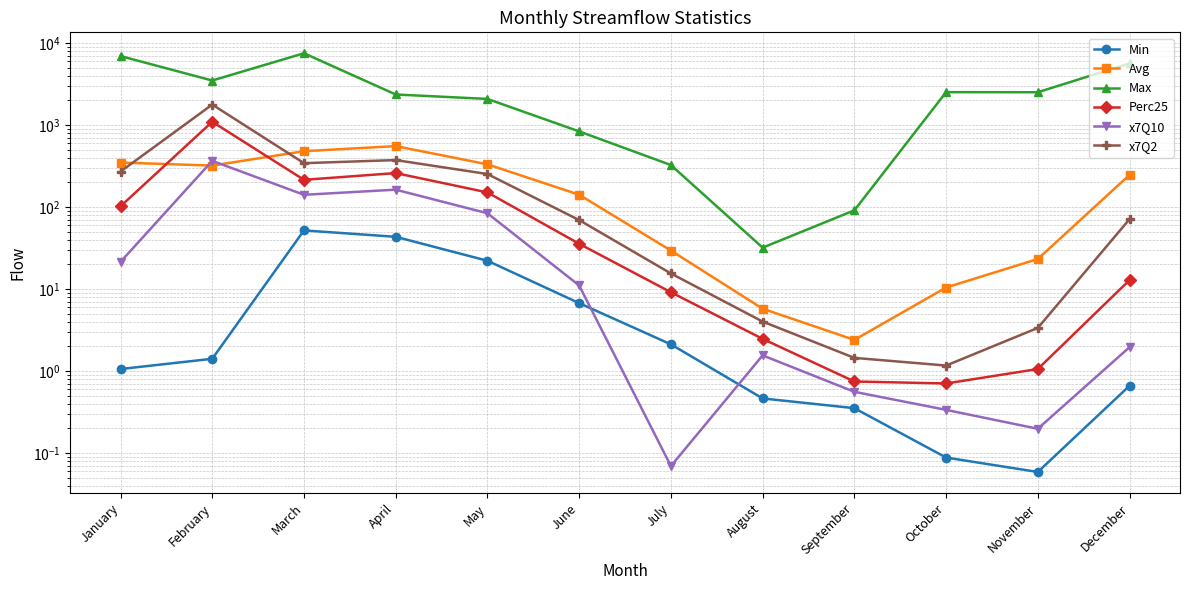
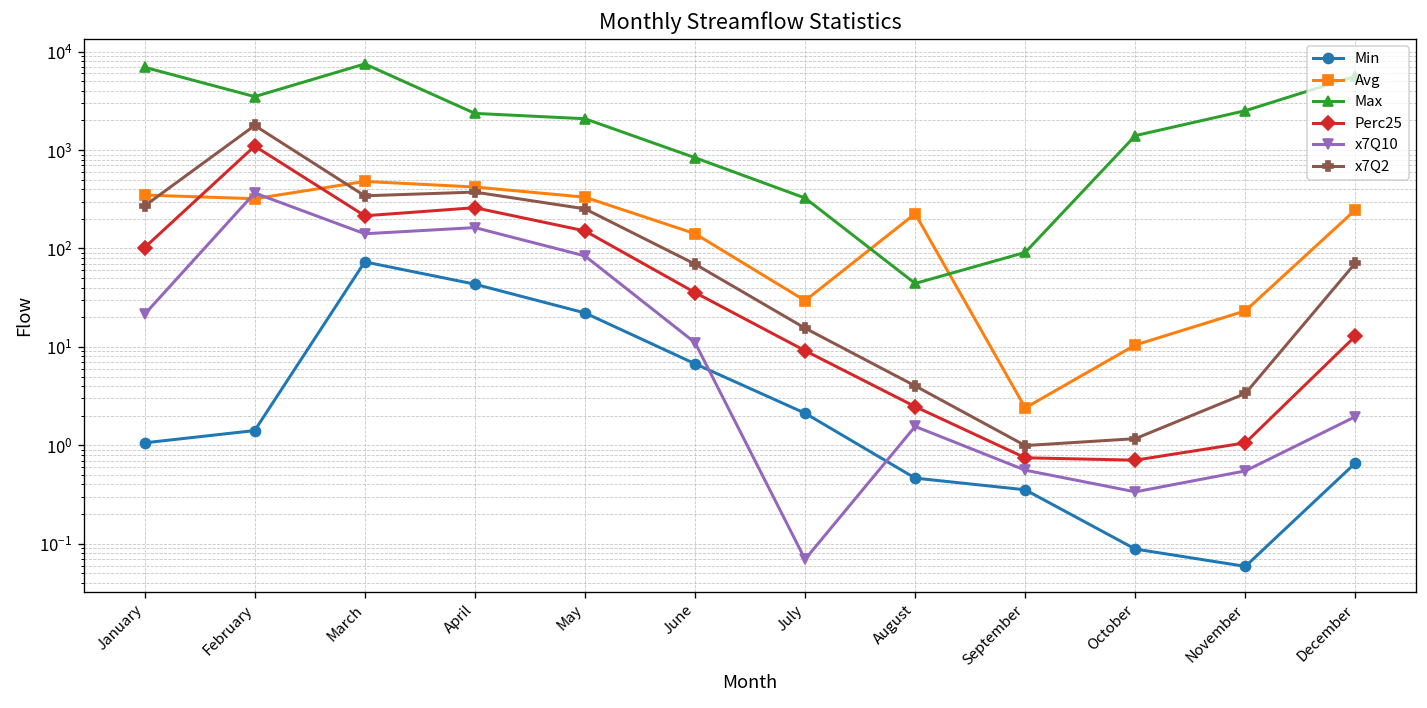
Min, March: 50 -> 70
Avg, April: 600 -> 400
Avg, August: 6 -> 230
Max, August: 32 -> 40
x7Q2, September: 1.4 -> 1.0
Max, October: 2500 -> 1400
x7Q10, November: 0.20 -> 0.5
